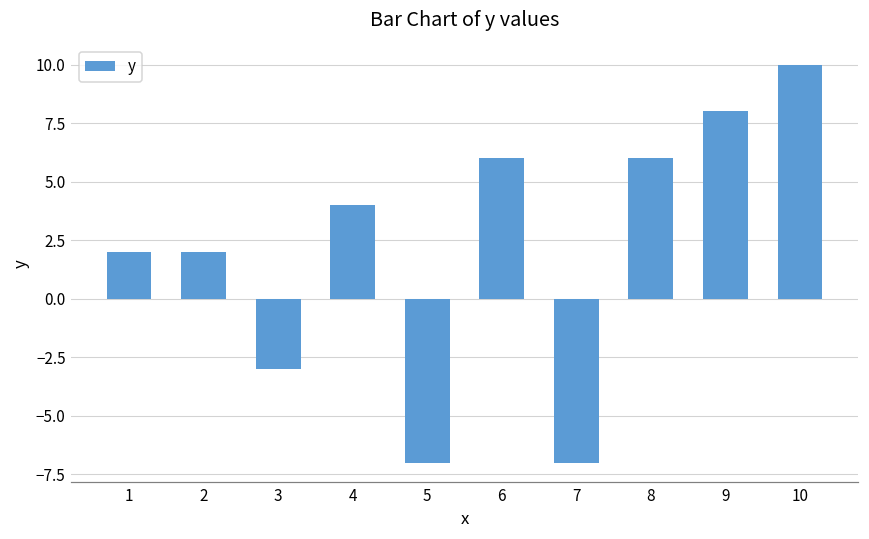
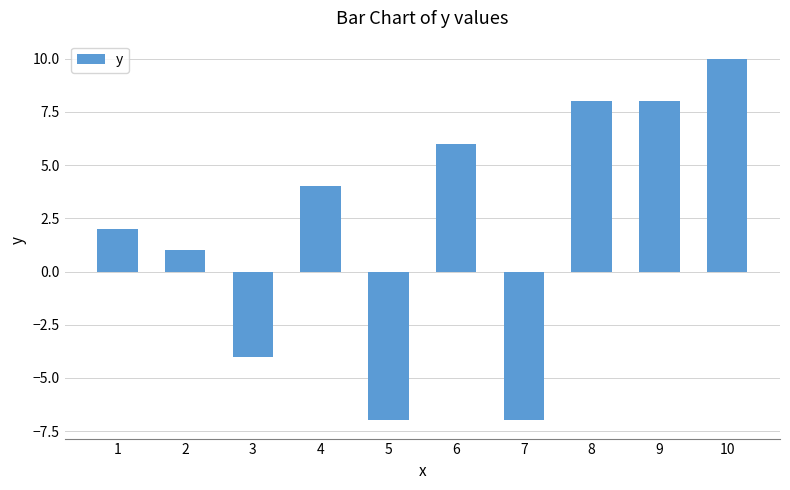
2: 2 -> 1
3: -3 -> -4
8: 6 -> 8
